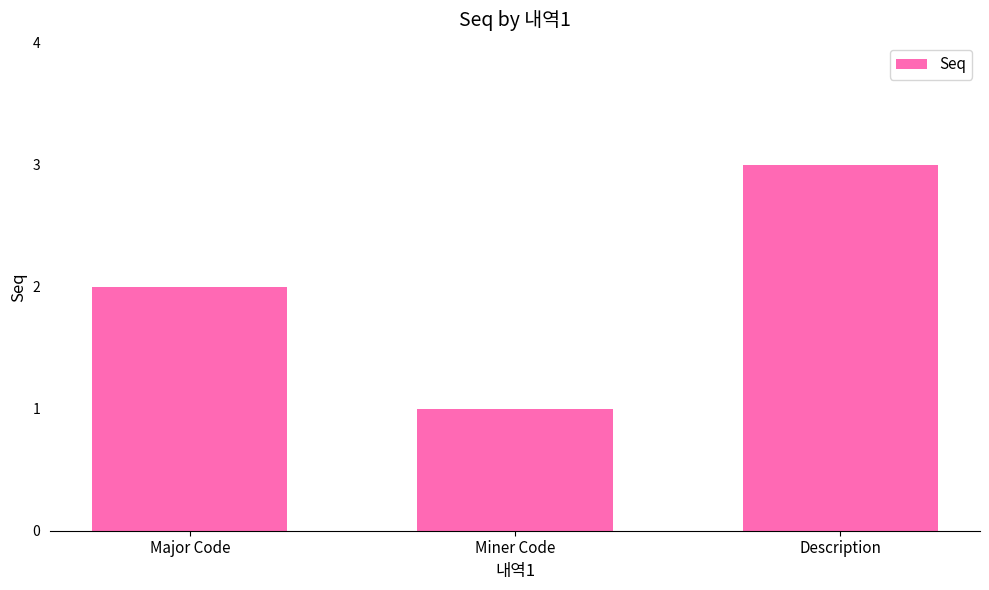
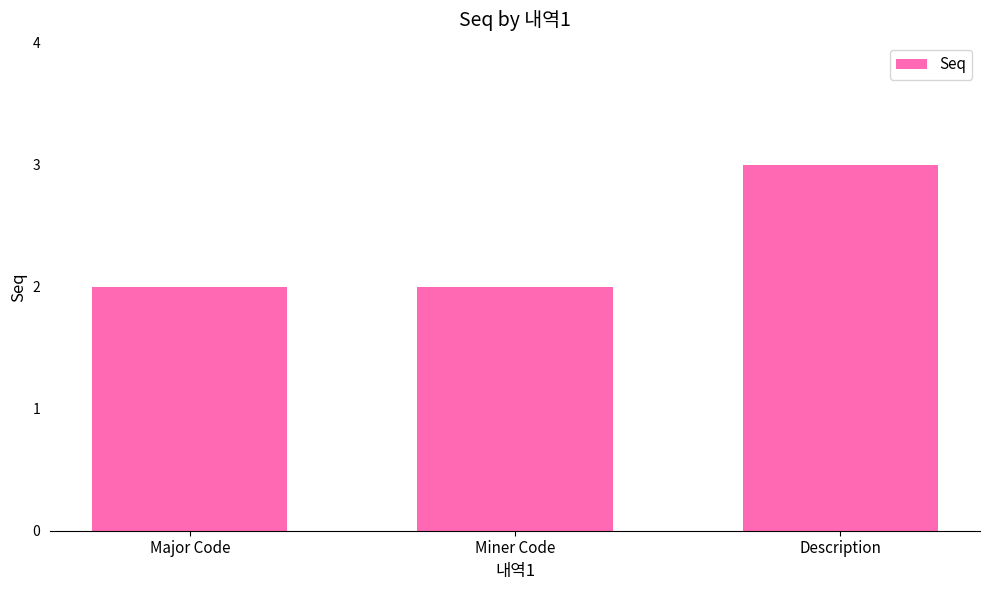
Miner Code: 1 -> 2
